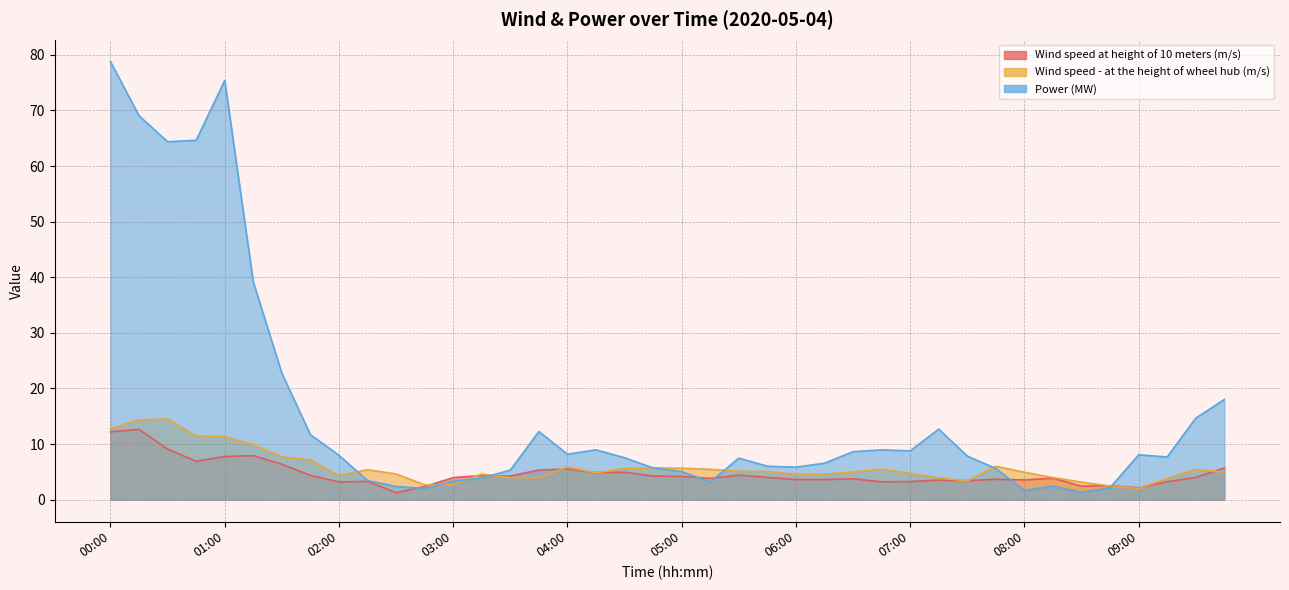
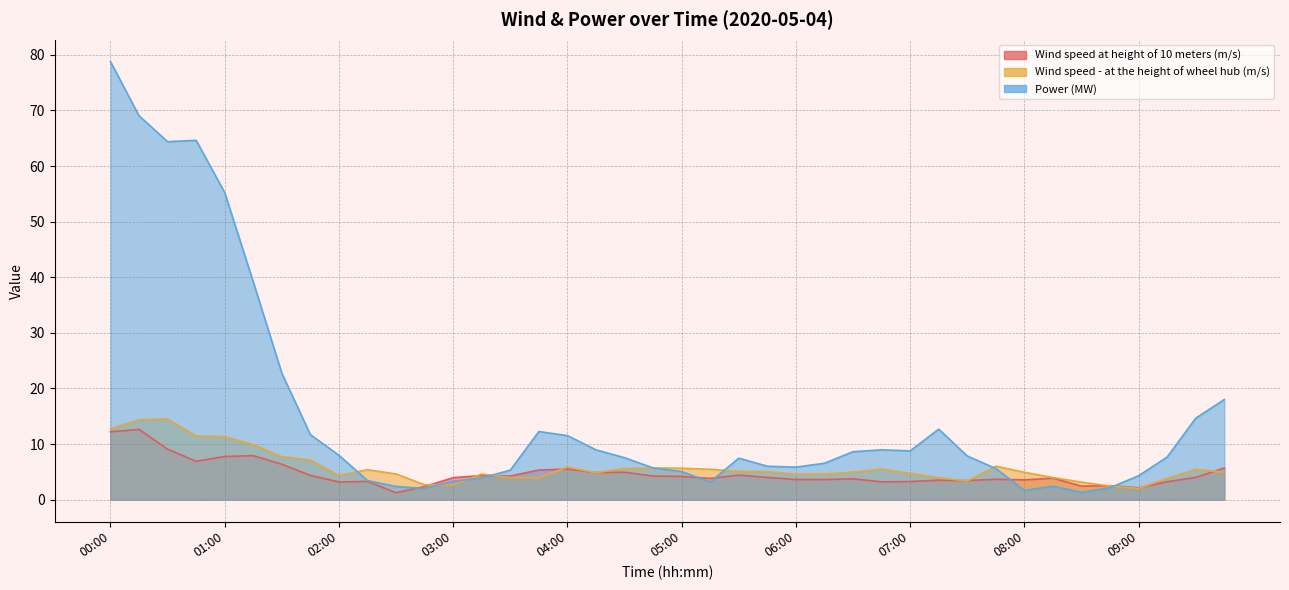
Power (MW), 01:00: 75 -> 55
Power (MW), 04:00: 8 -> 12
Power (MW), 09:00: 8 -> 4
